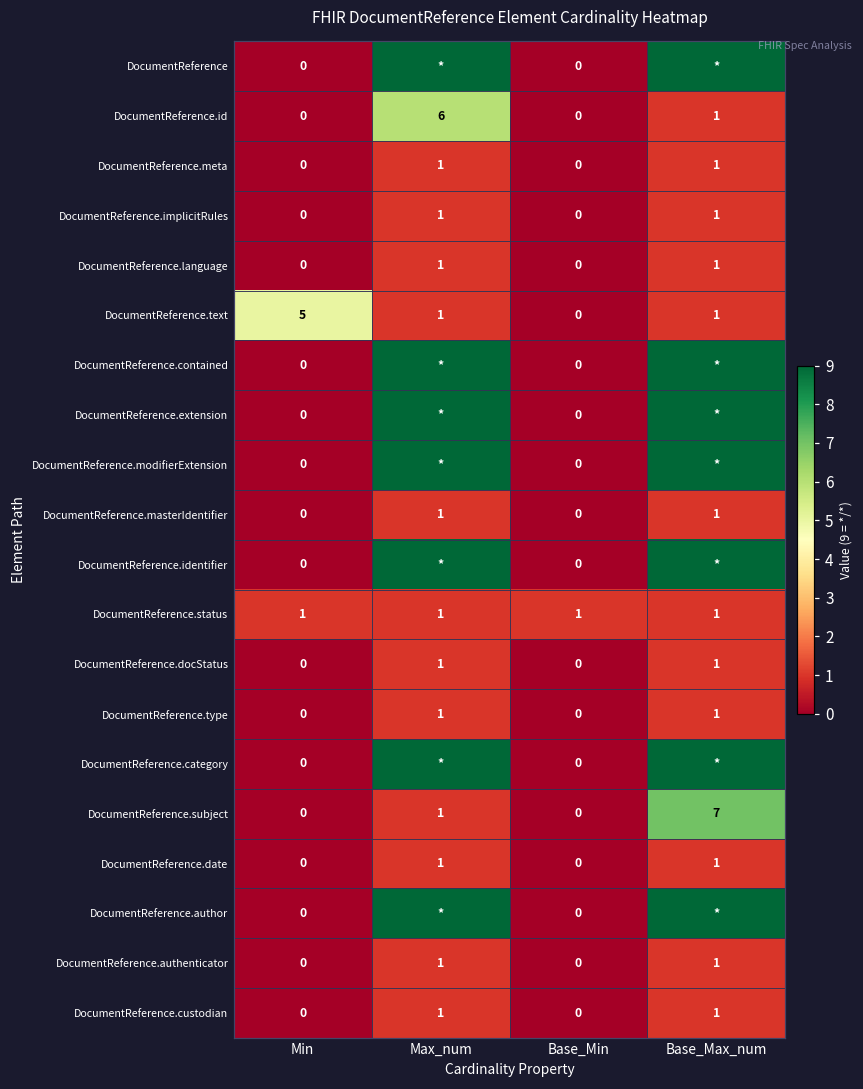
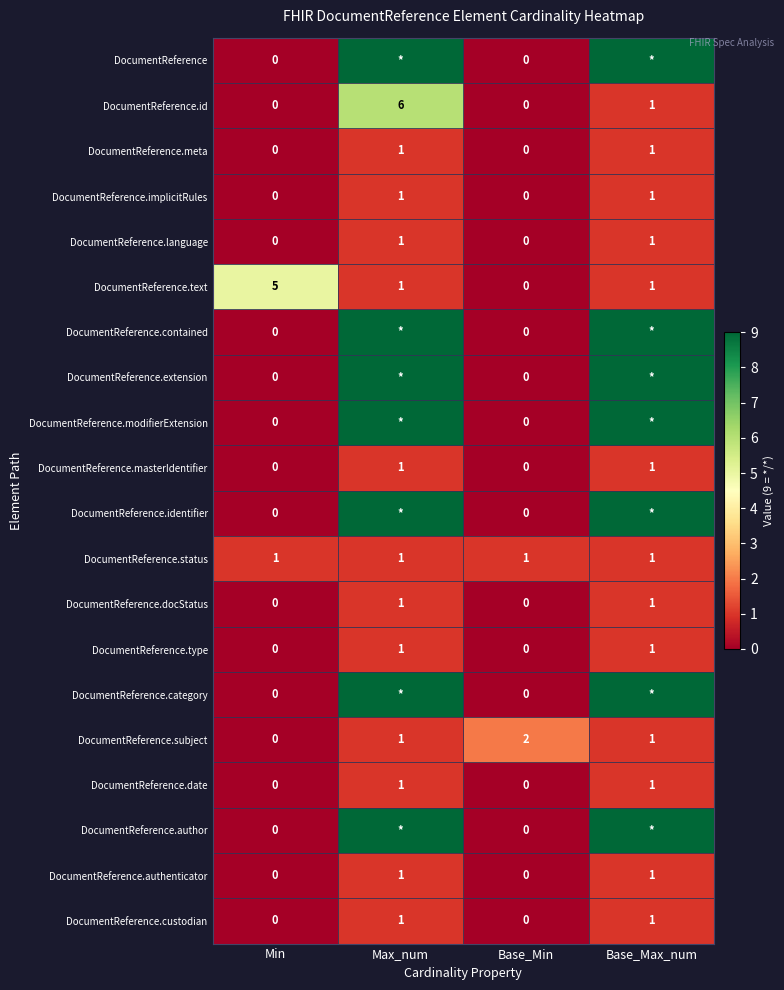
DocumentReference.subject, Base_Min: 0 -> 2
DocumentReference.subject, Base_Max_num: 7 -> 1
